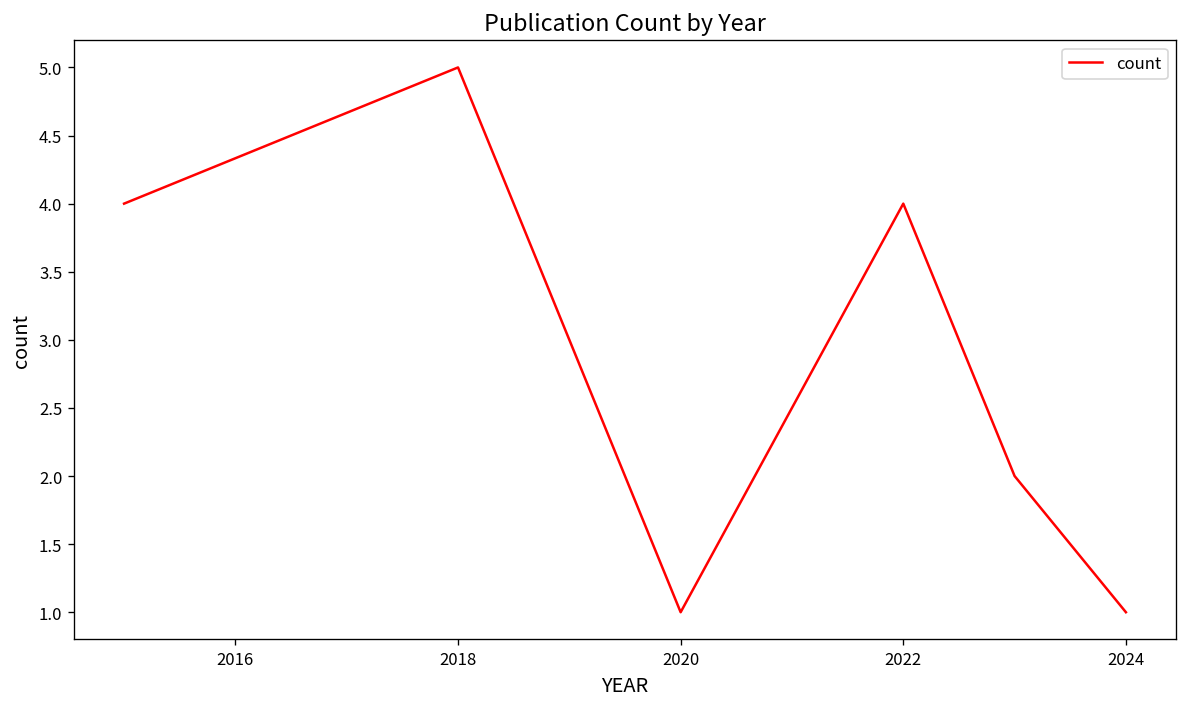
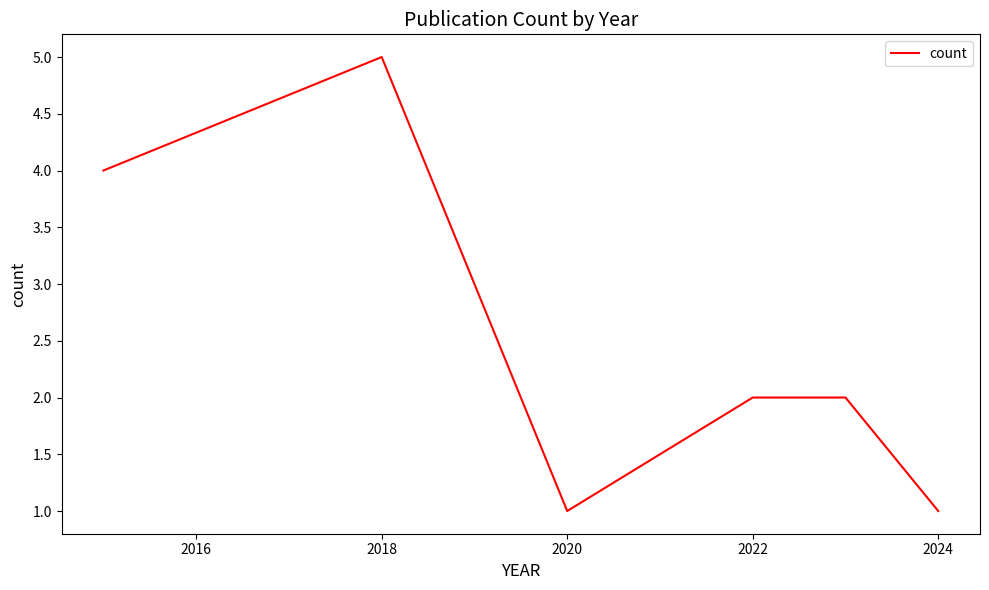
2022: 4 -> 2
